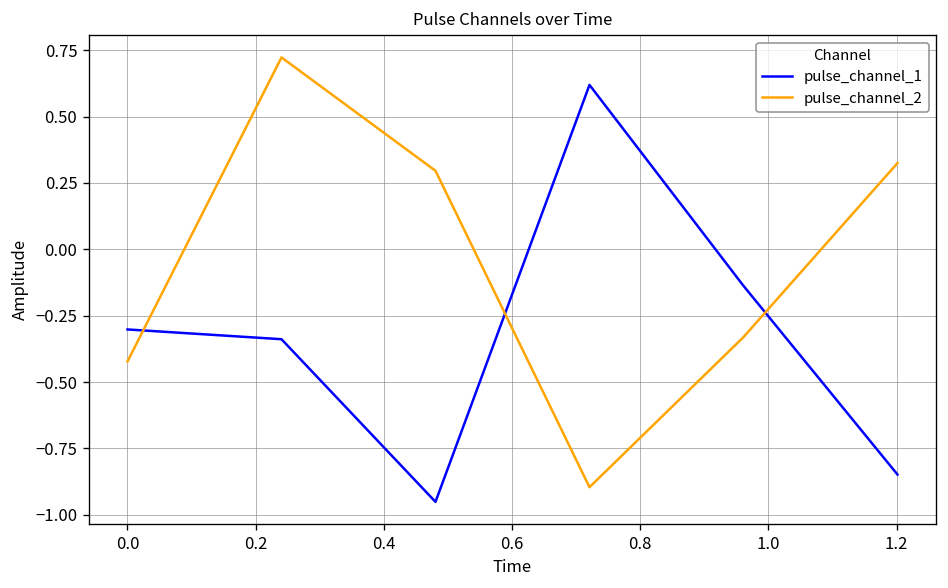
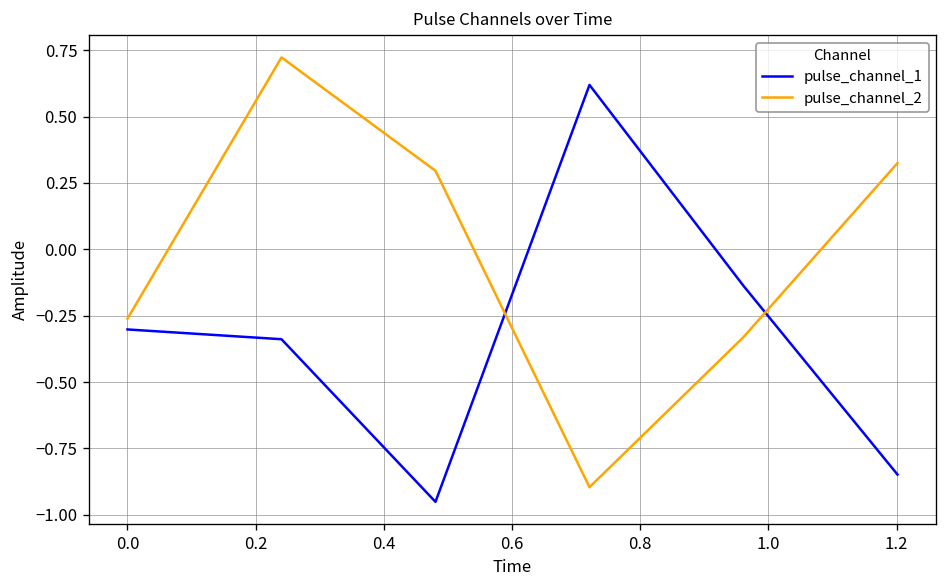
pulse_channel_2, 0.0: -0.42 -> -0.26
